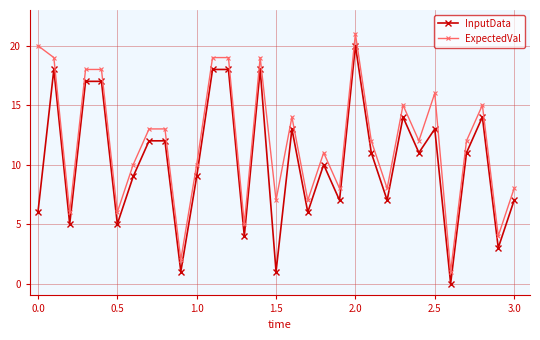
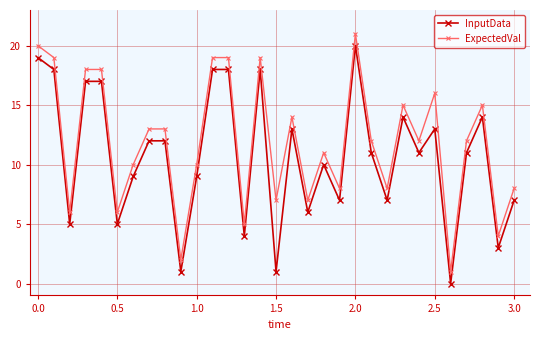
InputData, 0.0: 6 -> 19
